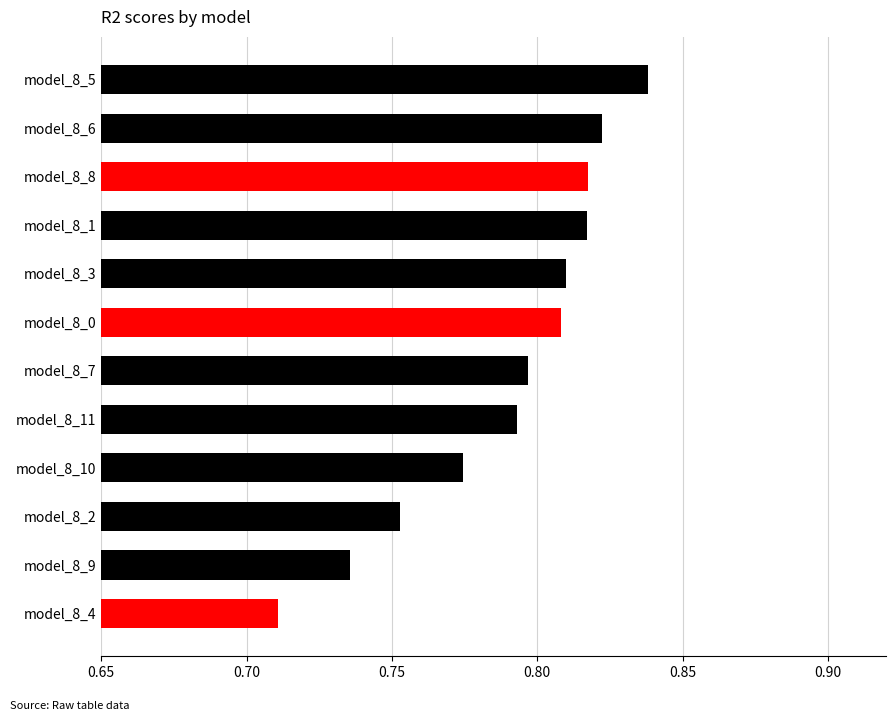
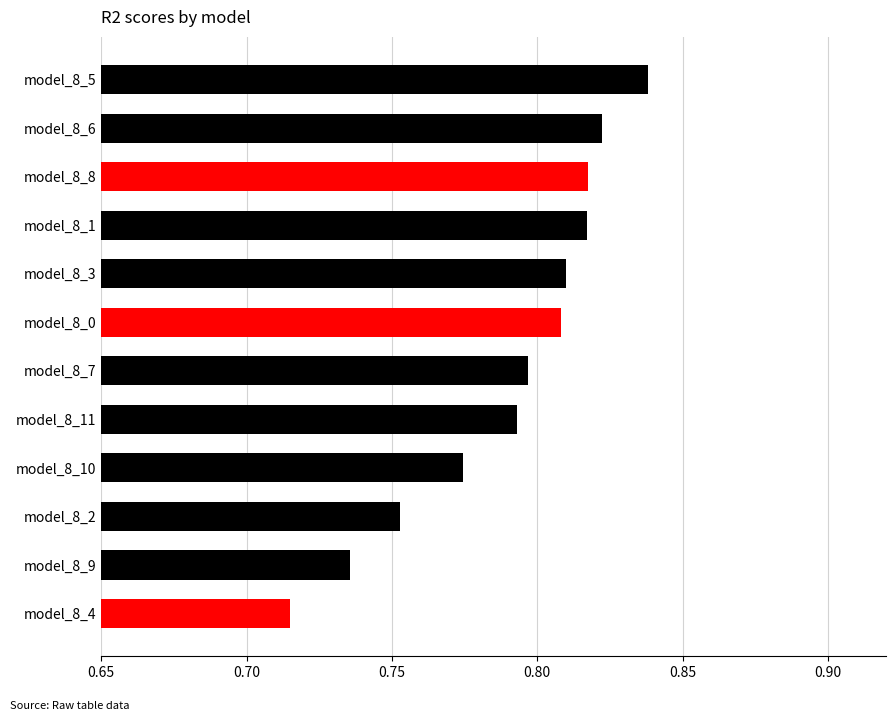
model_8_4: 0.711 -> 0.715
